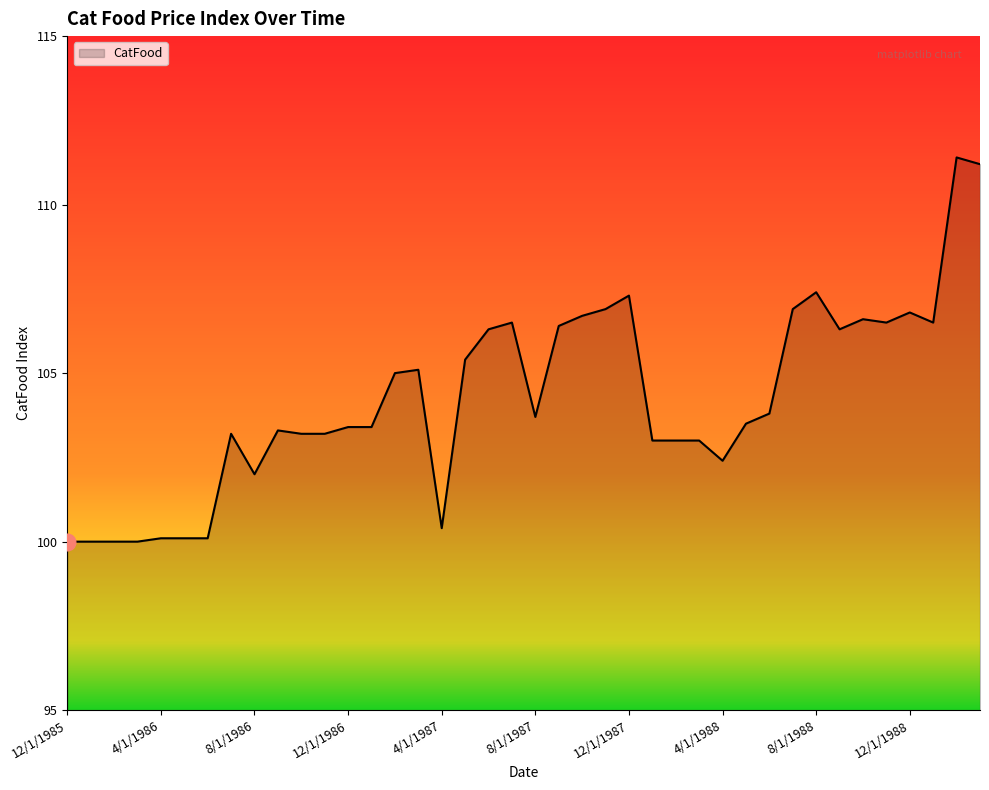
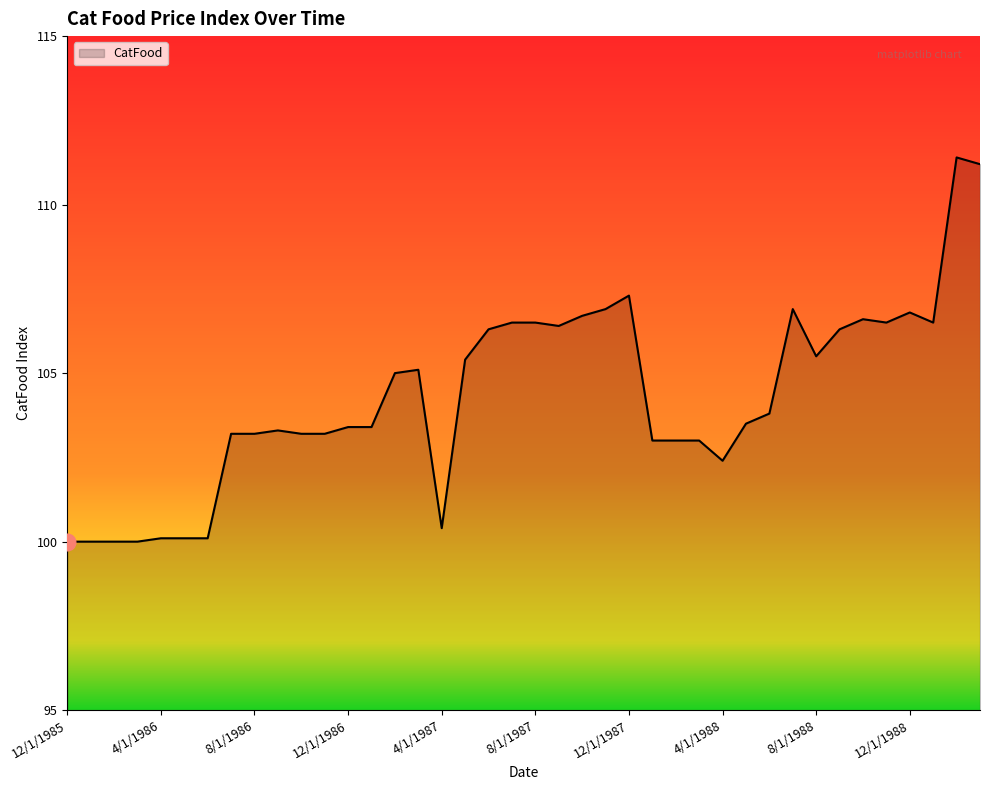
CatFood, 8/1/1986: 102.0 -> 103.2
CatFood, 8/1/1987: 103.7 -> 106.5
CatFood, 8/1/1988: 107.4 -> 105.5
